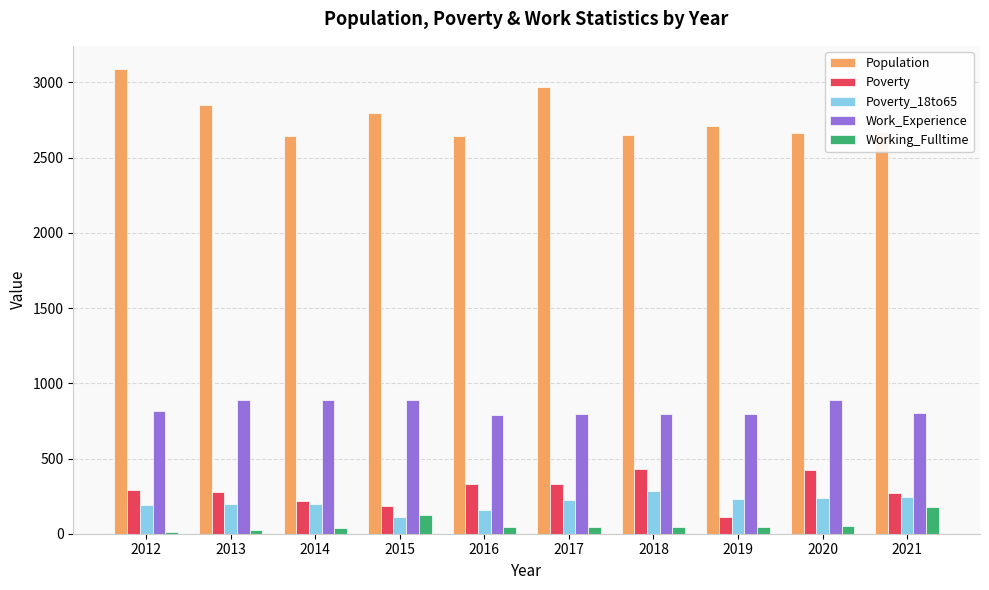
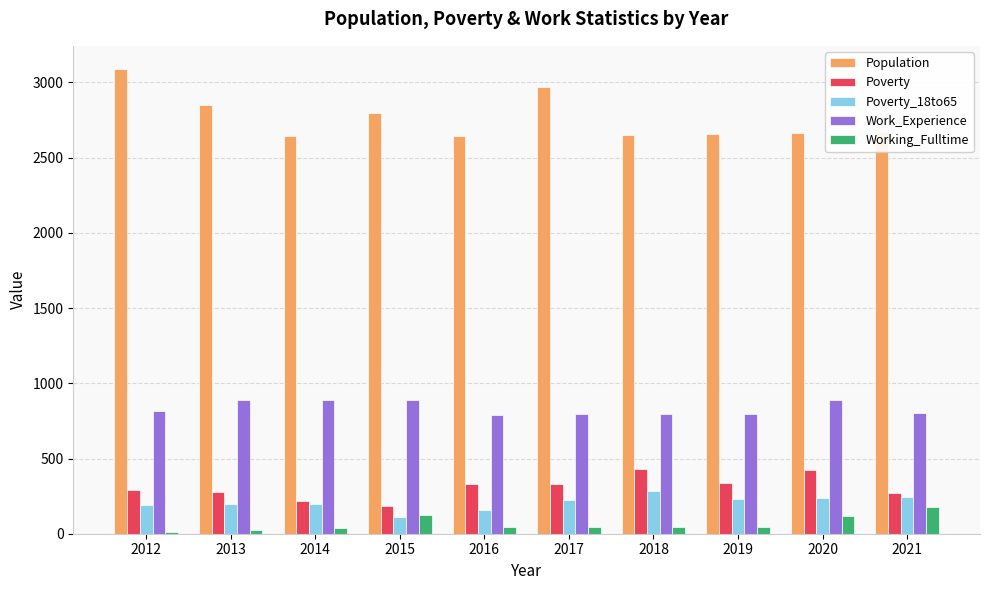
Population, 2019: 2710 -> 2660
Poverty, 2019: 110 -> 340
Working_Fulltime, 2020: 50 -> 120
